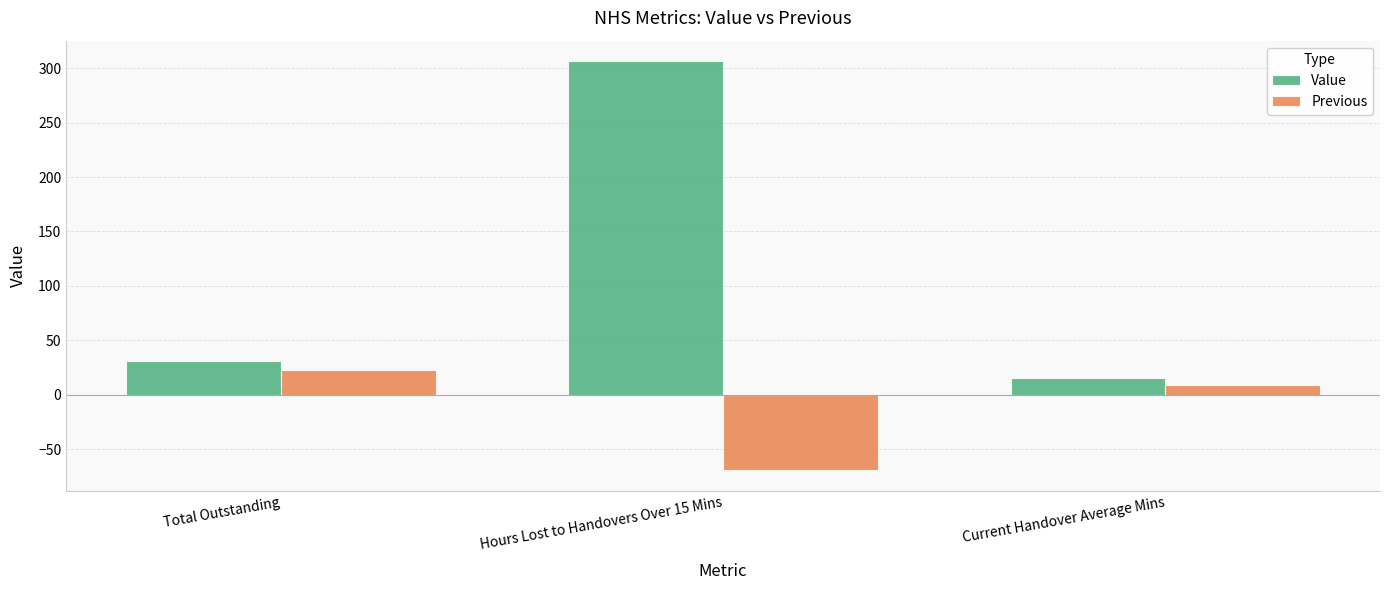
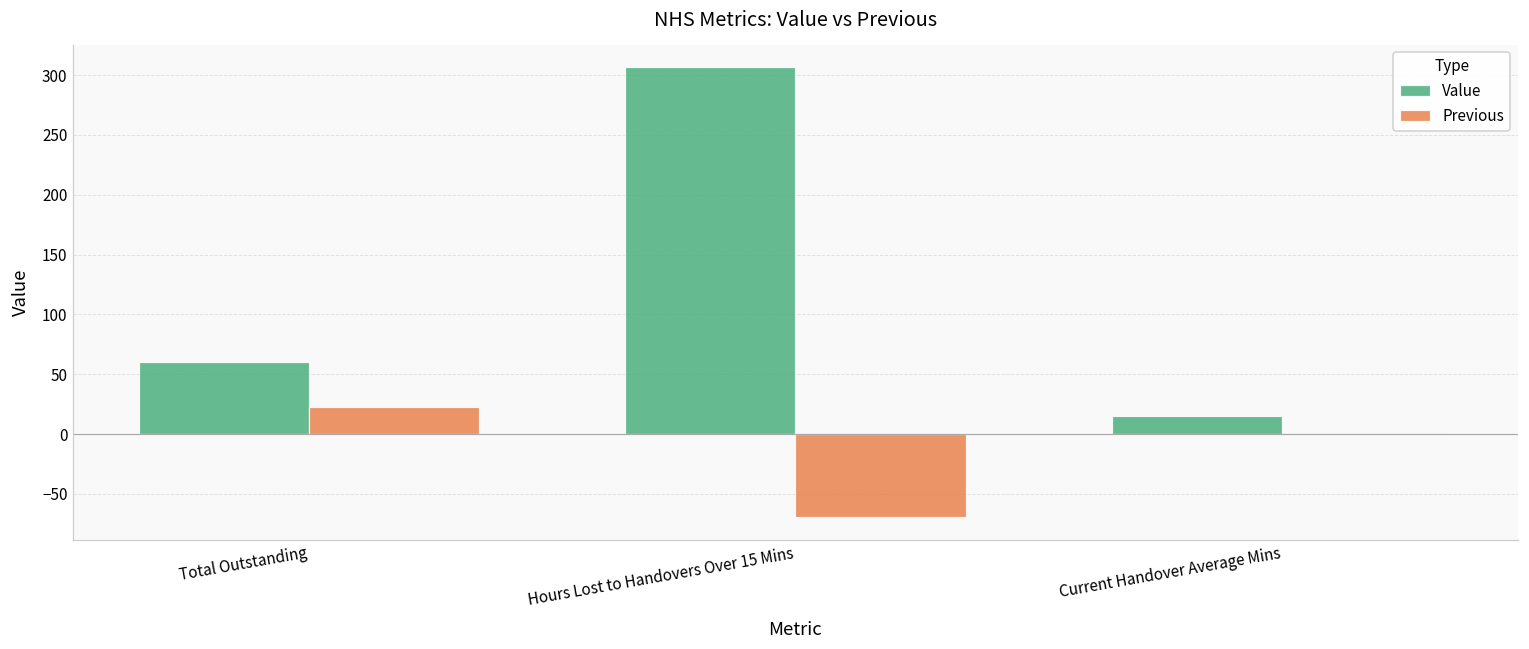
Value, Total Outstanding: 31 -> 60
Previous, Current Handover Average Mins: 9 -> 1
